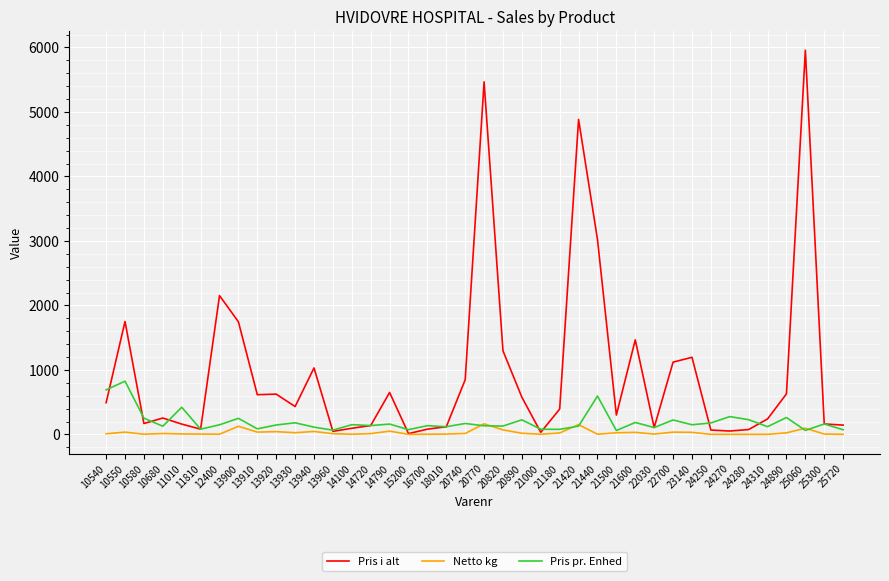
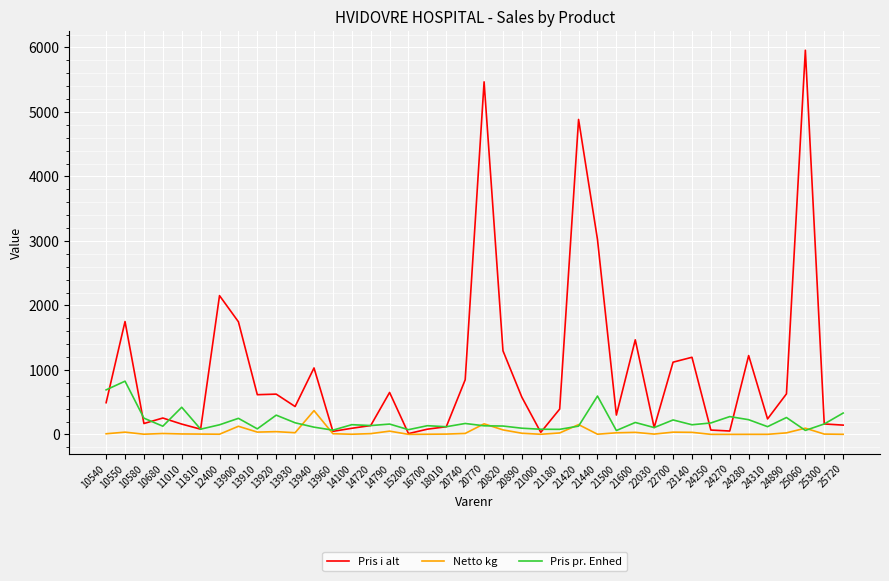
Pris pr. Enhed, 13920: 100 -> 300
Netto kg, 13940: 0 -> 400
Pris pr. Enhed, 20890: 200 -> 100
Pris i alt, 24280: 100 -> 1200
Pris pr. Enhed, 25720: 100 -> 300
